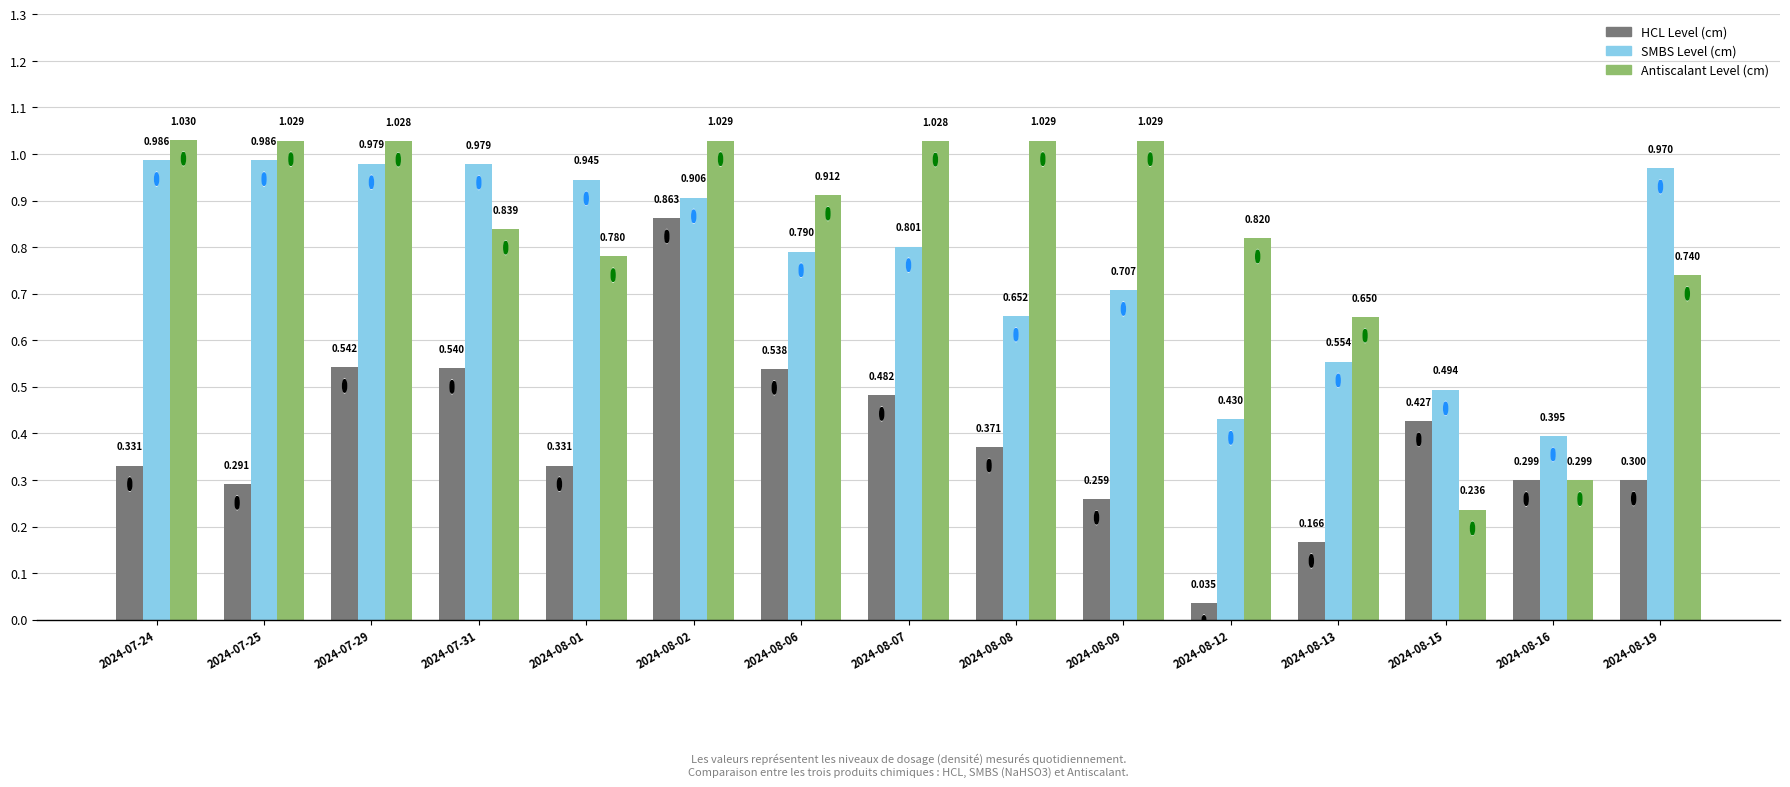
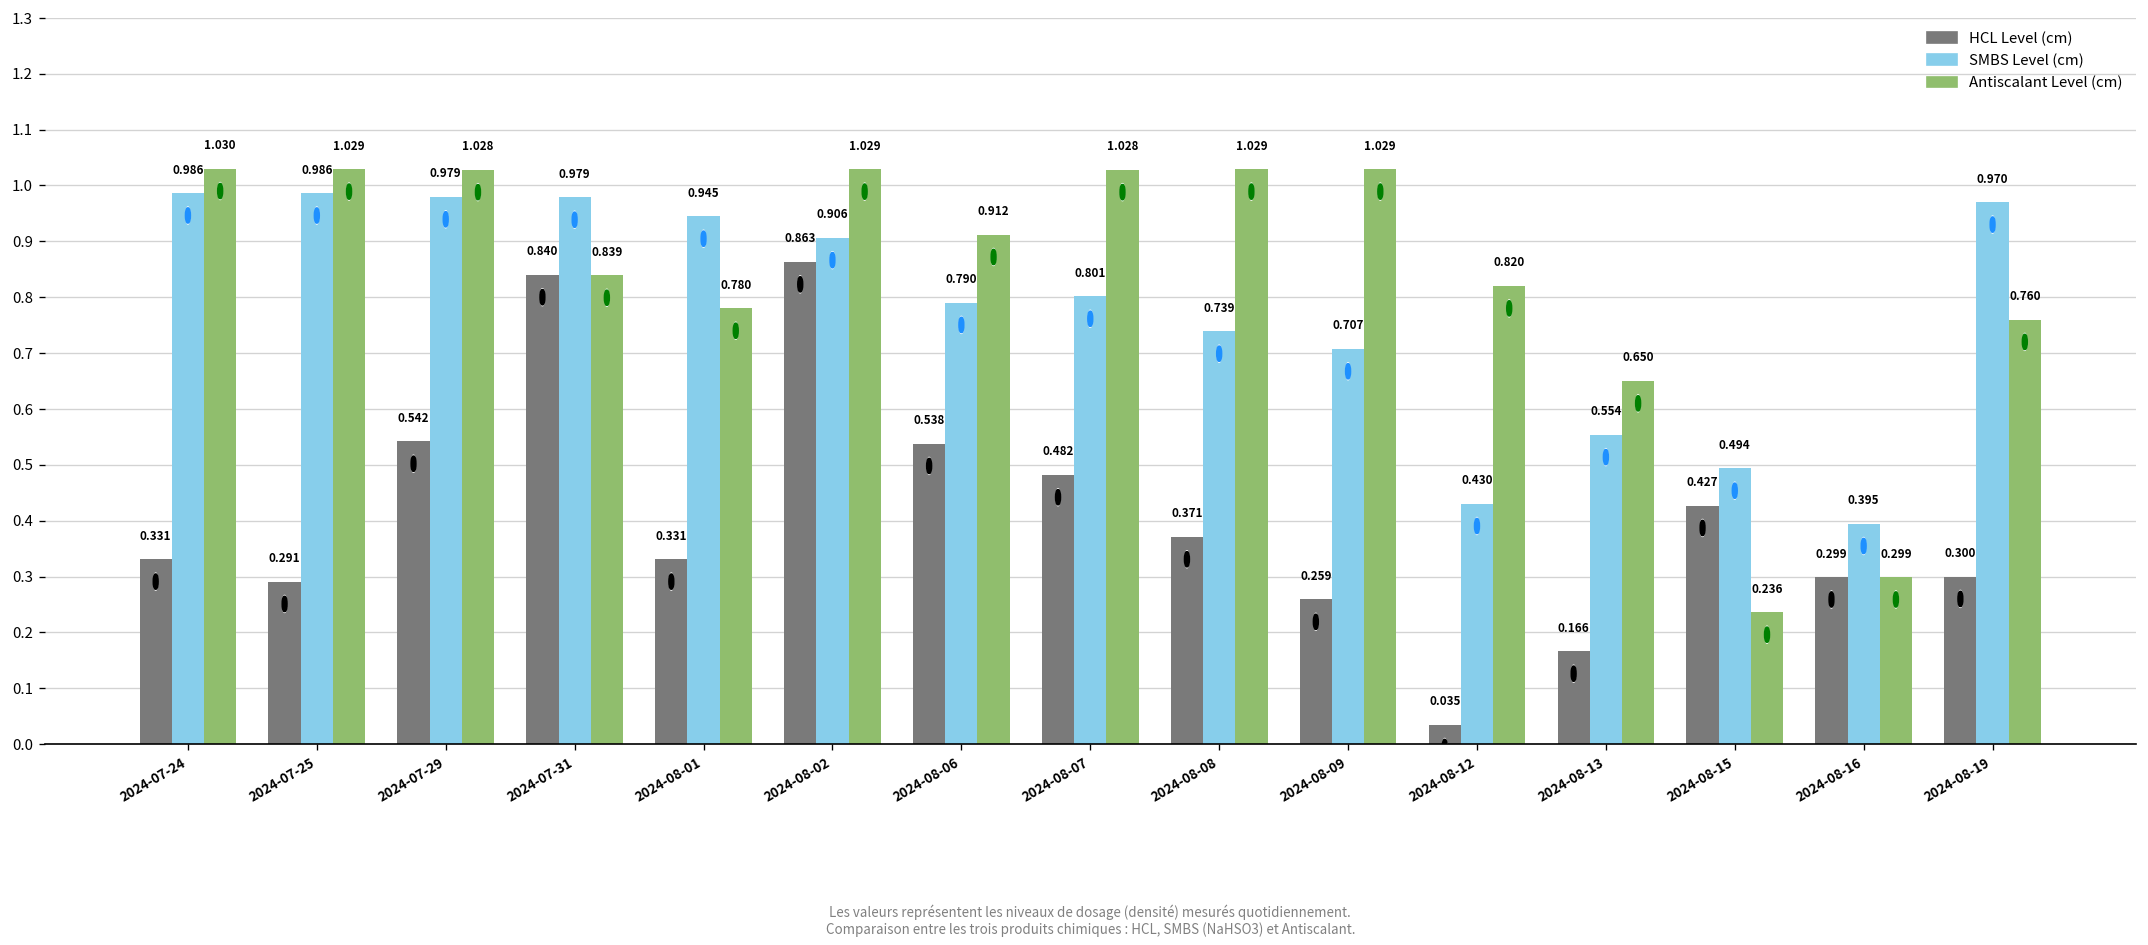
HCL Level (cm), 2024-07-31: 0.540 -> 0.840
SMBS Level (cm), 2024-08-08: 0.652 -> 0.739
Antiscalant Level (cm), 2024-08-19: 0.740 -> 0.760
